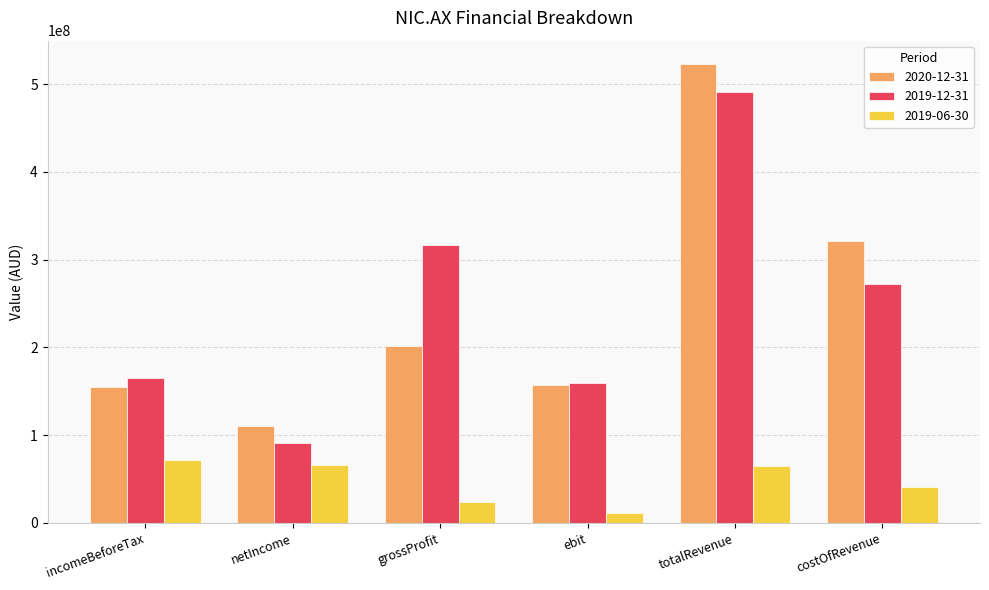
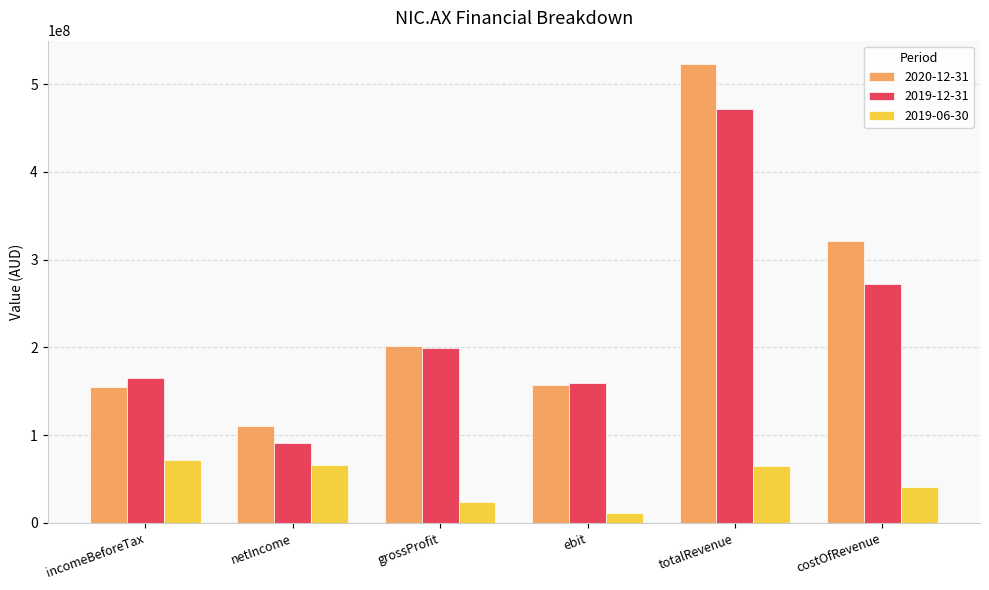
2019-12-31, grossProfit: 320000000 -> 200000000
2019-12-31, totalRevenue: 490000000 -> 470000000
